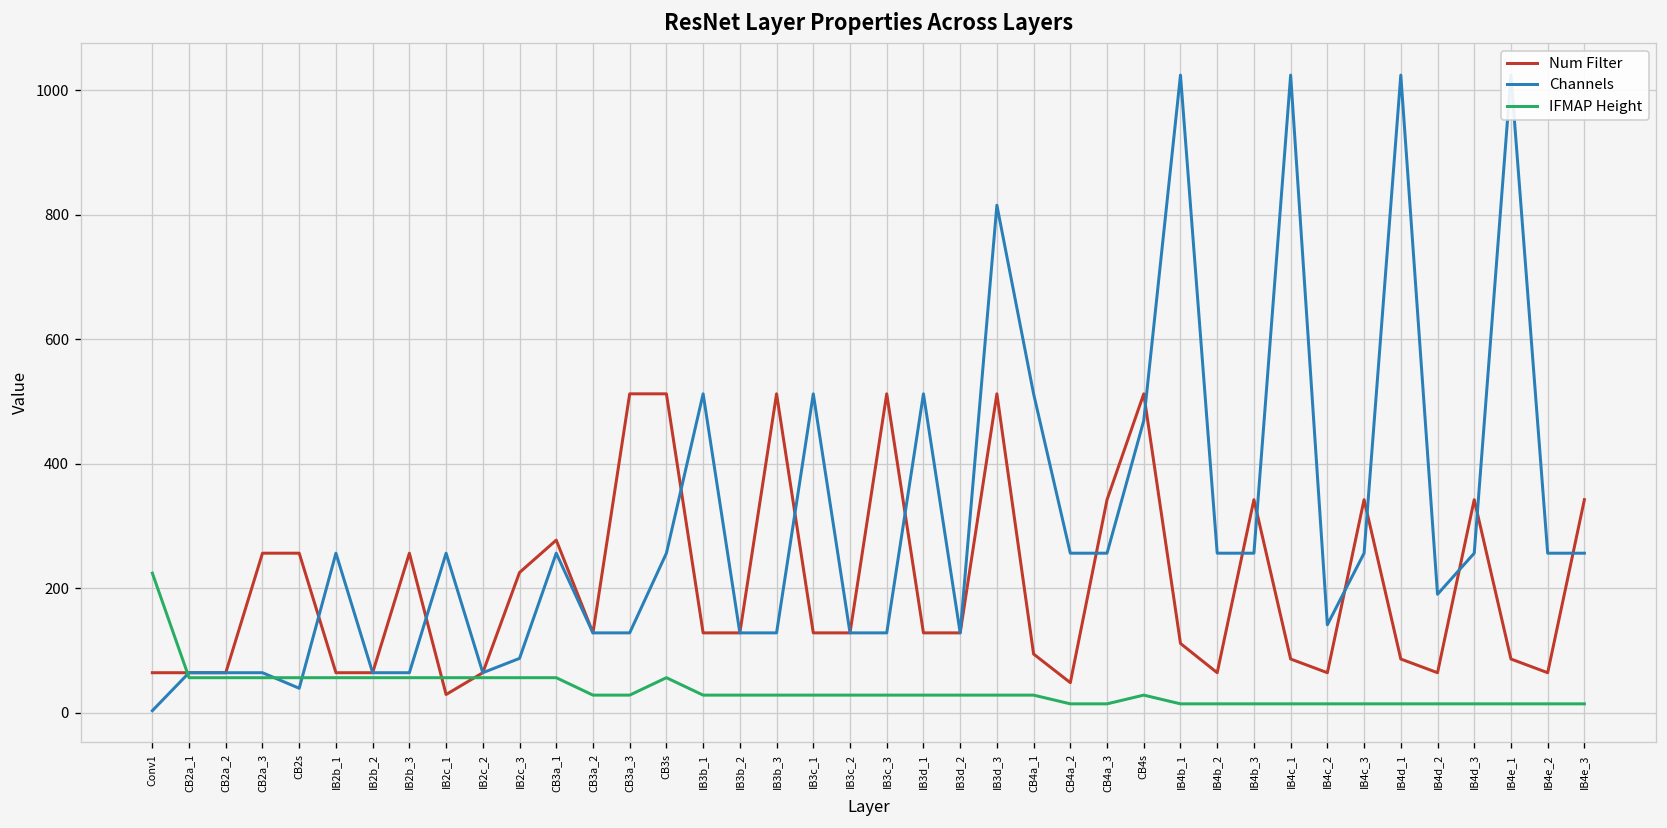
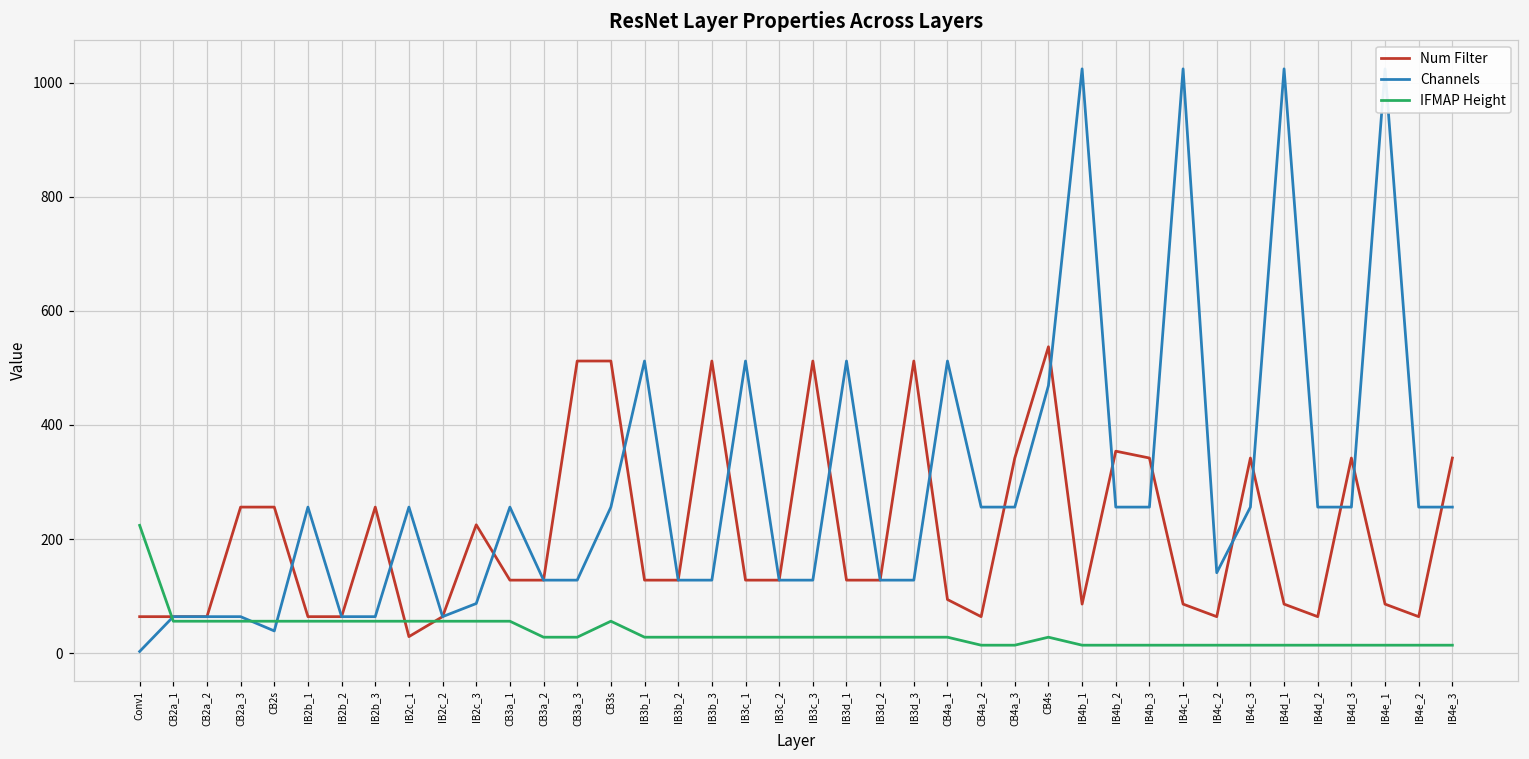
Num Filter, CB3a_1: 280 -> 130
Channels, IB3d_3: 820 -> 130
Num Filter, CB4a_2: 50 -> 60
Num Filter, CB4s: 510 -> 540
Num Filter, IB4b_1: 110 -> 90
Num Filter, IB4b_2: 60 -> 350
Channels, IB4d_2: 190 -> 260
